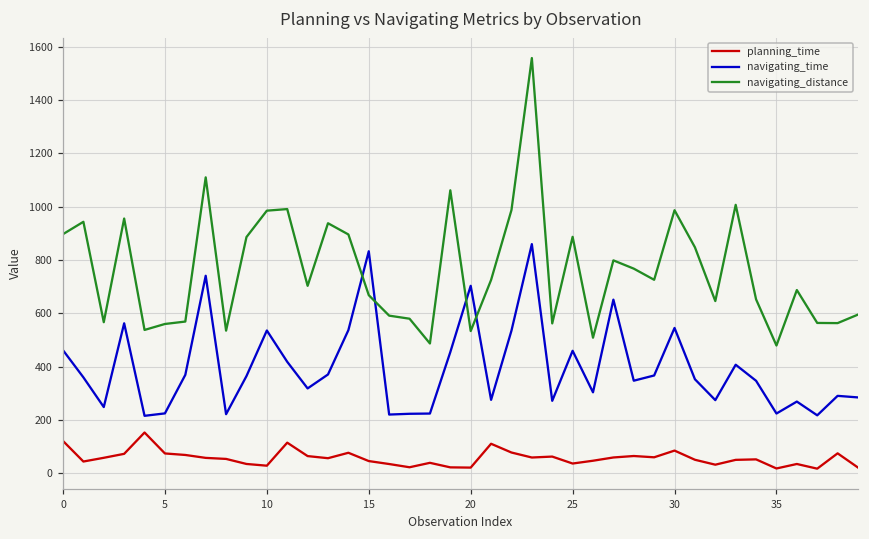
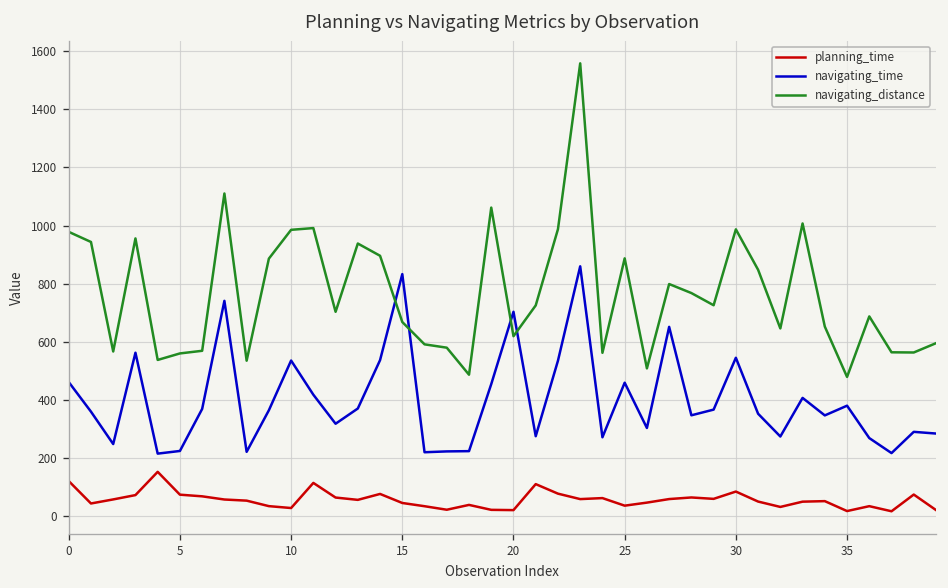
navigating_distance, 0: 900 -> 980
navigating_distance, 20: 530 -> 620
navigating_time, 35: 220 -> 380
